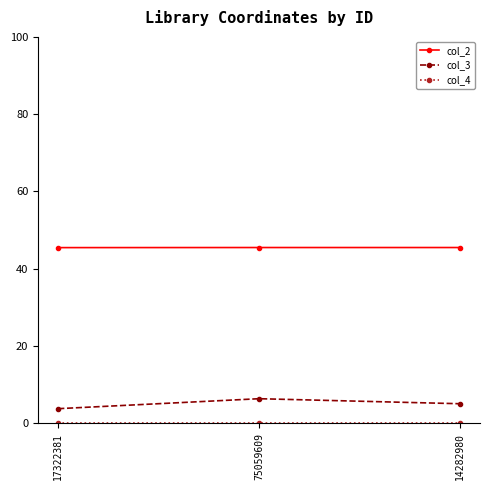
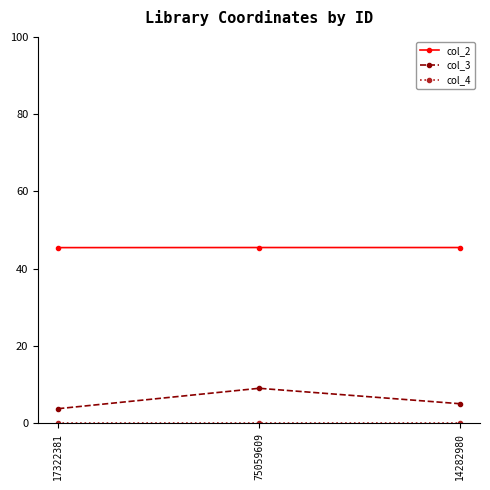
col_3, 75059609: 6 -> 9
